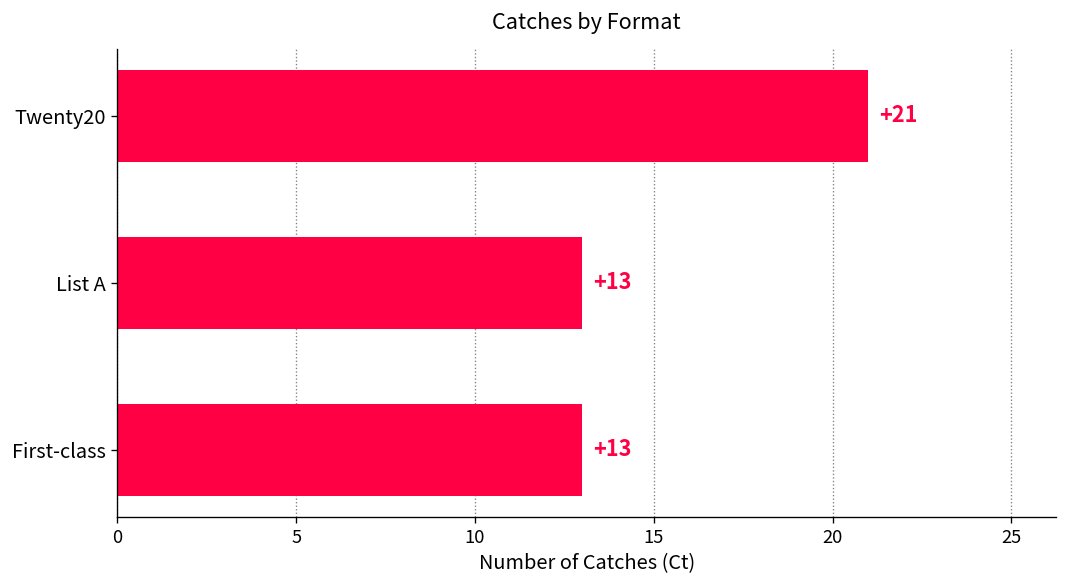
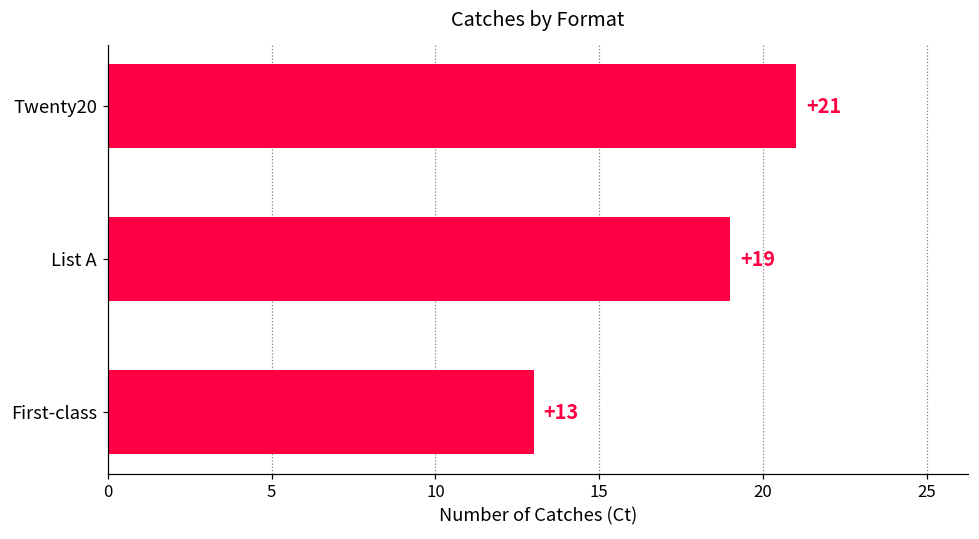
List A: +13 -> +19
